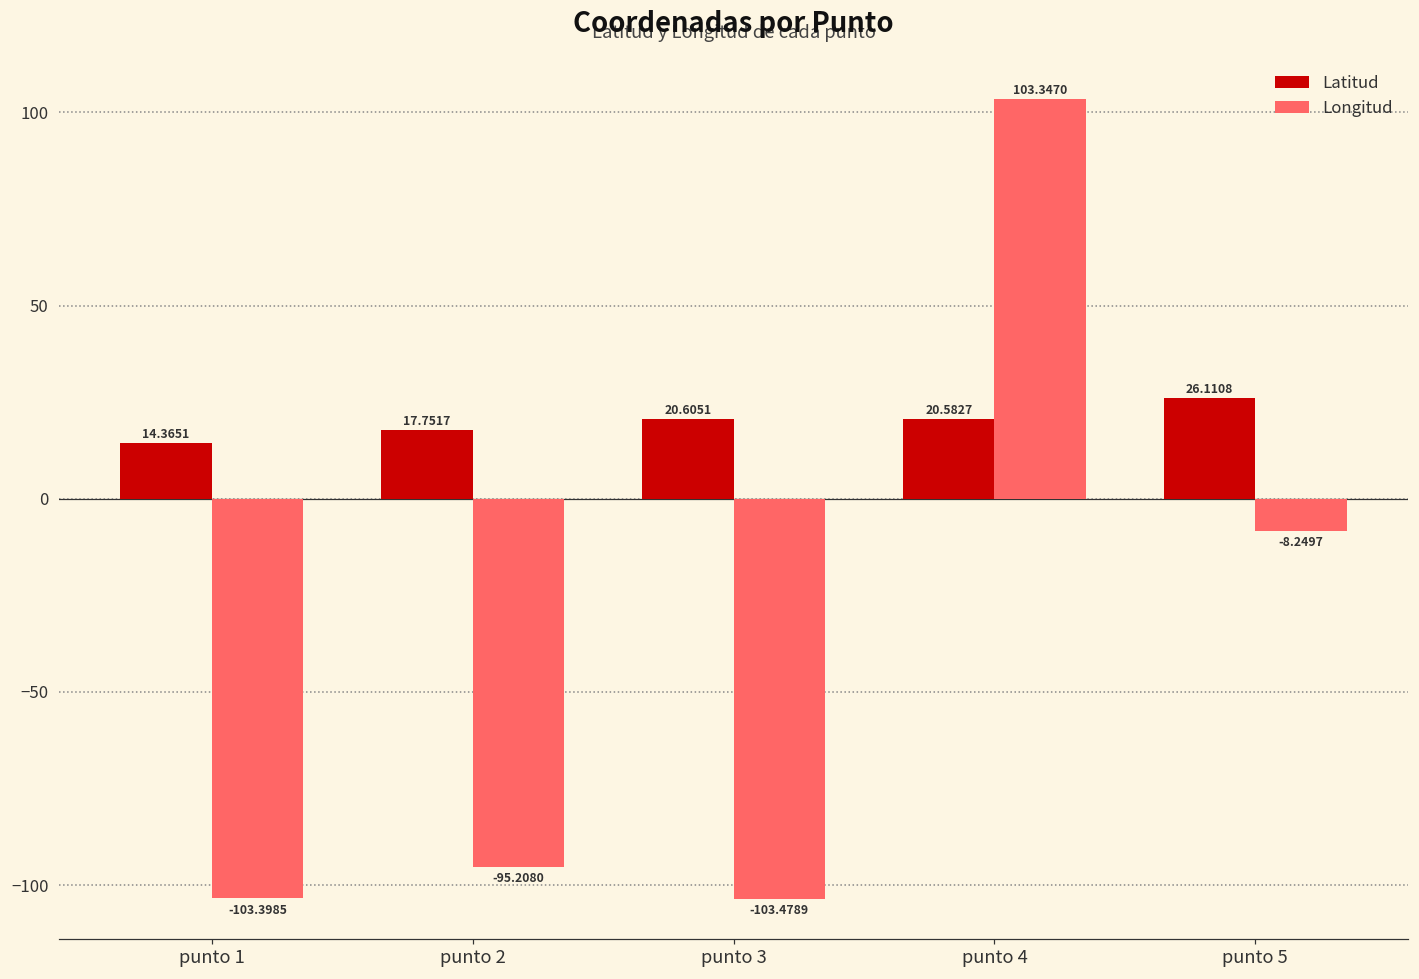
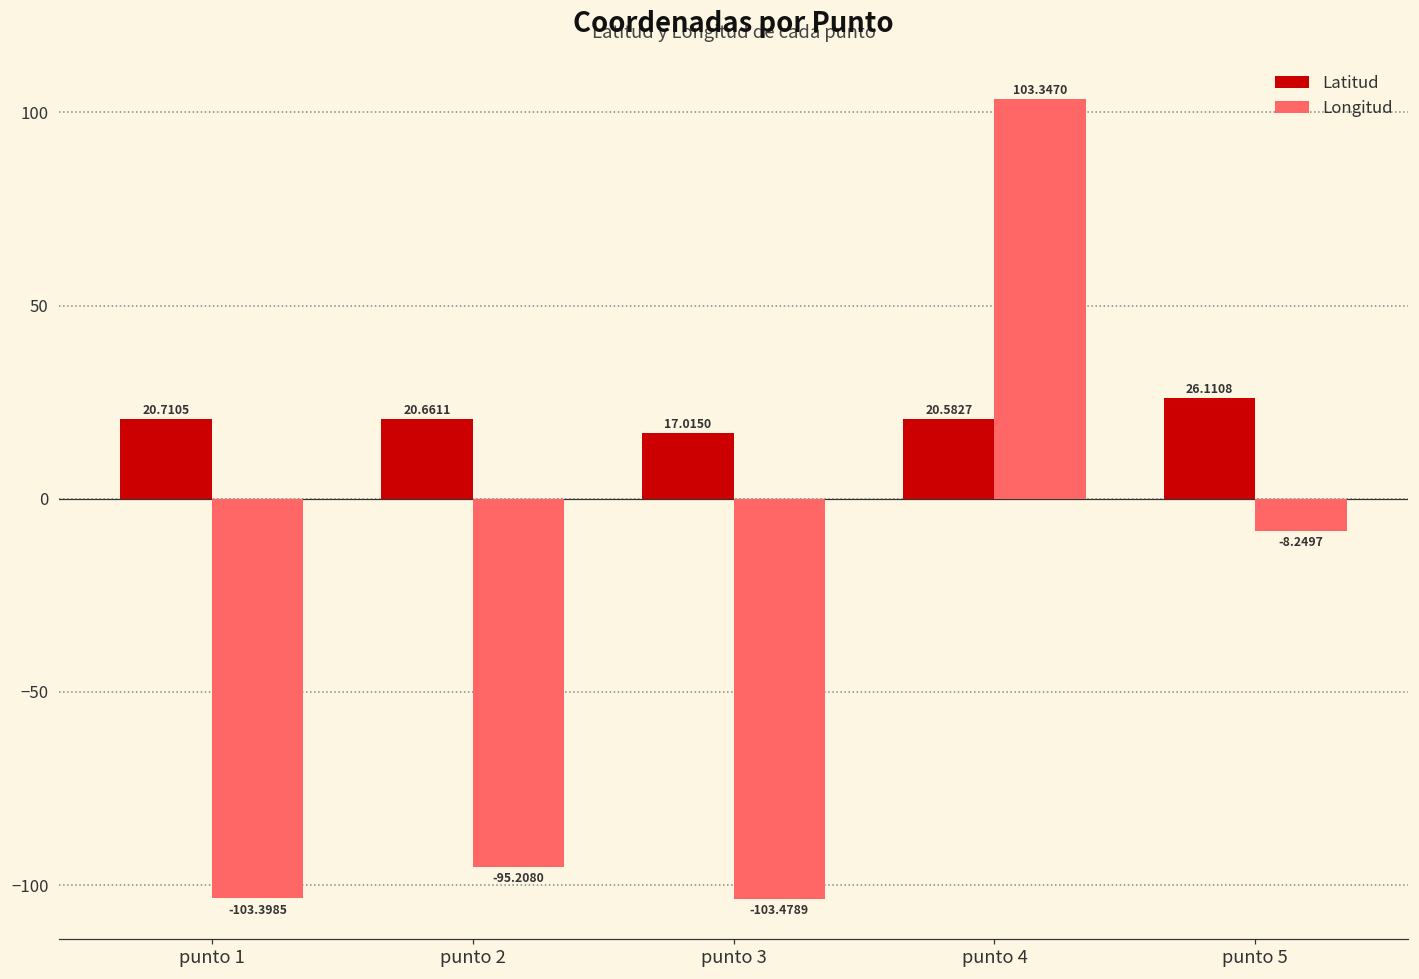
Latitud, punto 1: 14.3651 -> 20.7105
Latitud, punto 2: 17.7517 -> 20.6611
Latitud, punto 3: 20.6051 -> 17.0150
